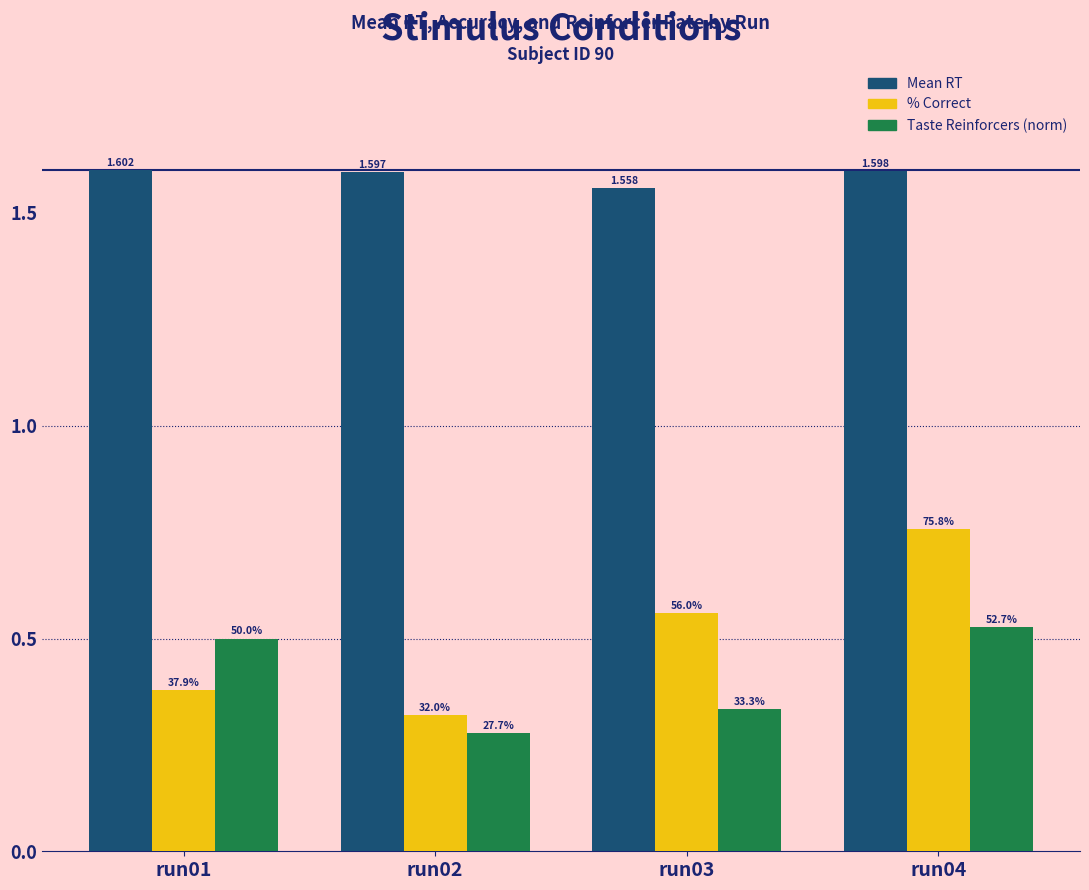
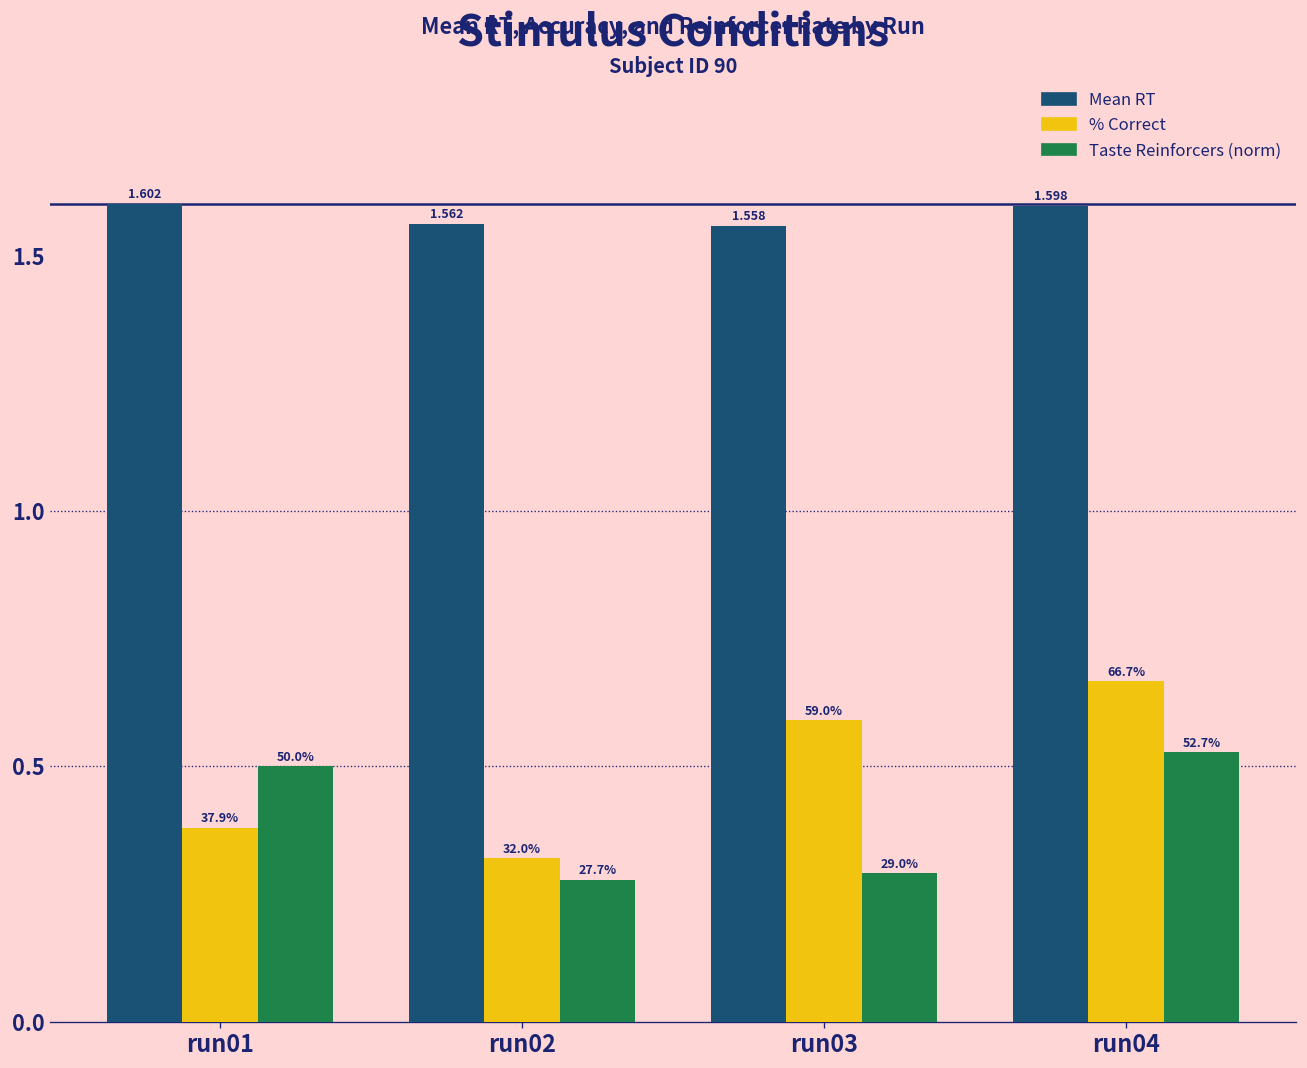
Mean RT, run02: 1.597 -> 1.562
% Correct, run03: 56.0% -> 59.0%
Taste Reinforcers (norm), run03: 33.3% -> 29.0%
% Correct, run04: 75.8% -> 66.7%
